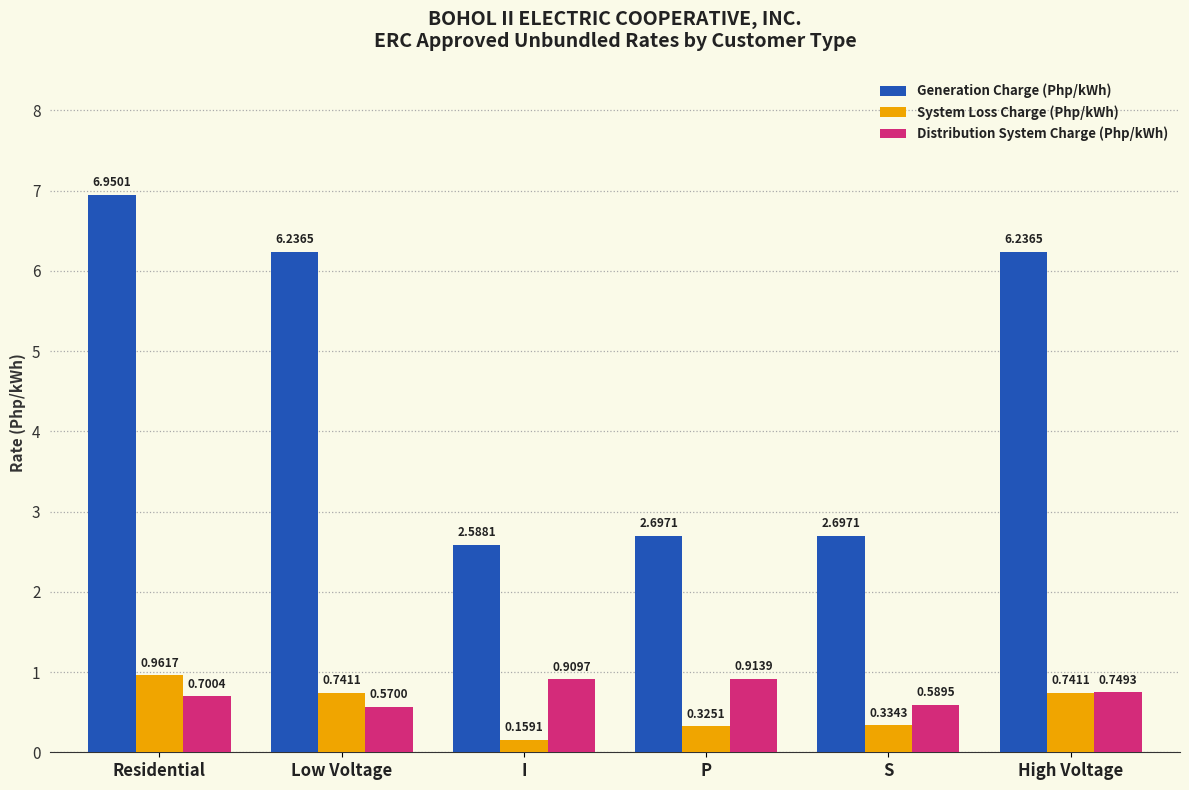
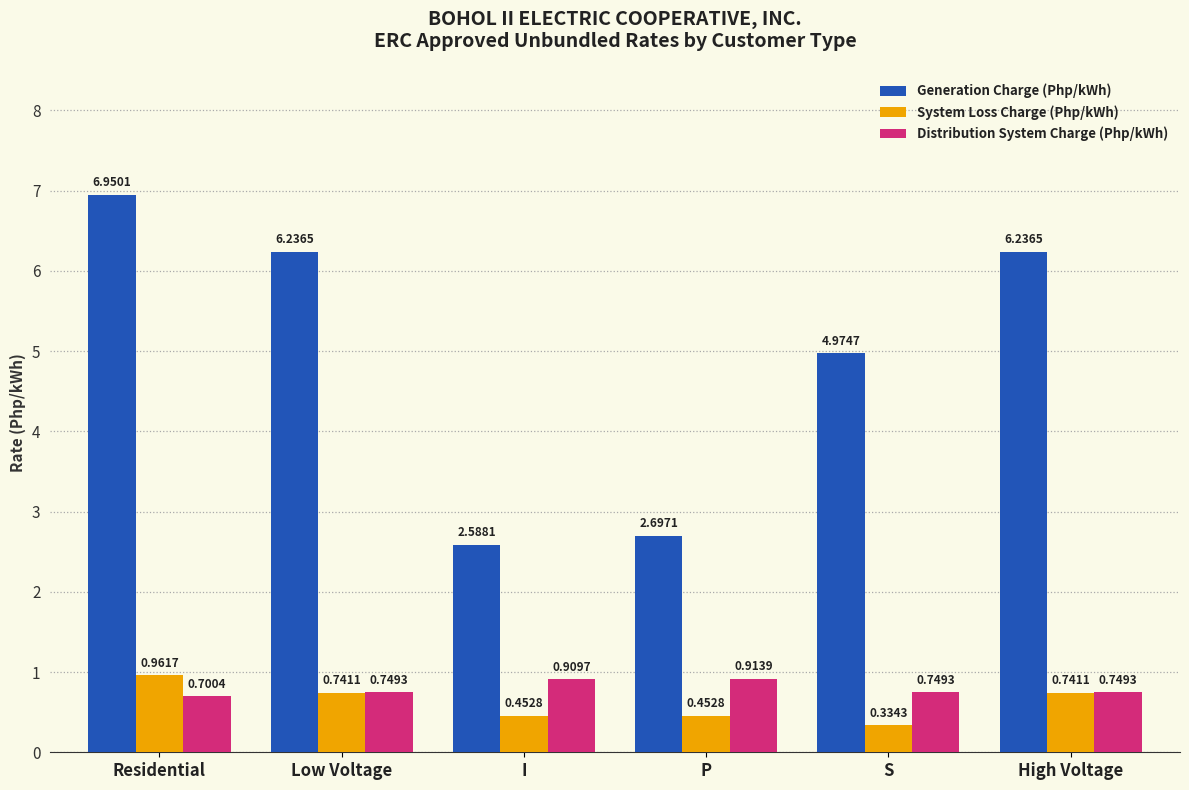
Distribution System Charge (Php/kWh), Low Voltage: 0.5700 -> 0.7493
System Loss Charge (Php/kWh), I: 0.1591 -> 0.4528
System Loss Charge (Php/kWh), P: 0.3251 -> 0.4528
Generation Charge (Php/kWh), S: 2.6971 -> 4.9747
Distribution System Charge (Php/kWh), S: 0.5895 -> 0.7493
